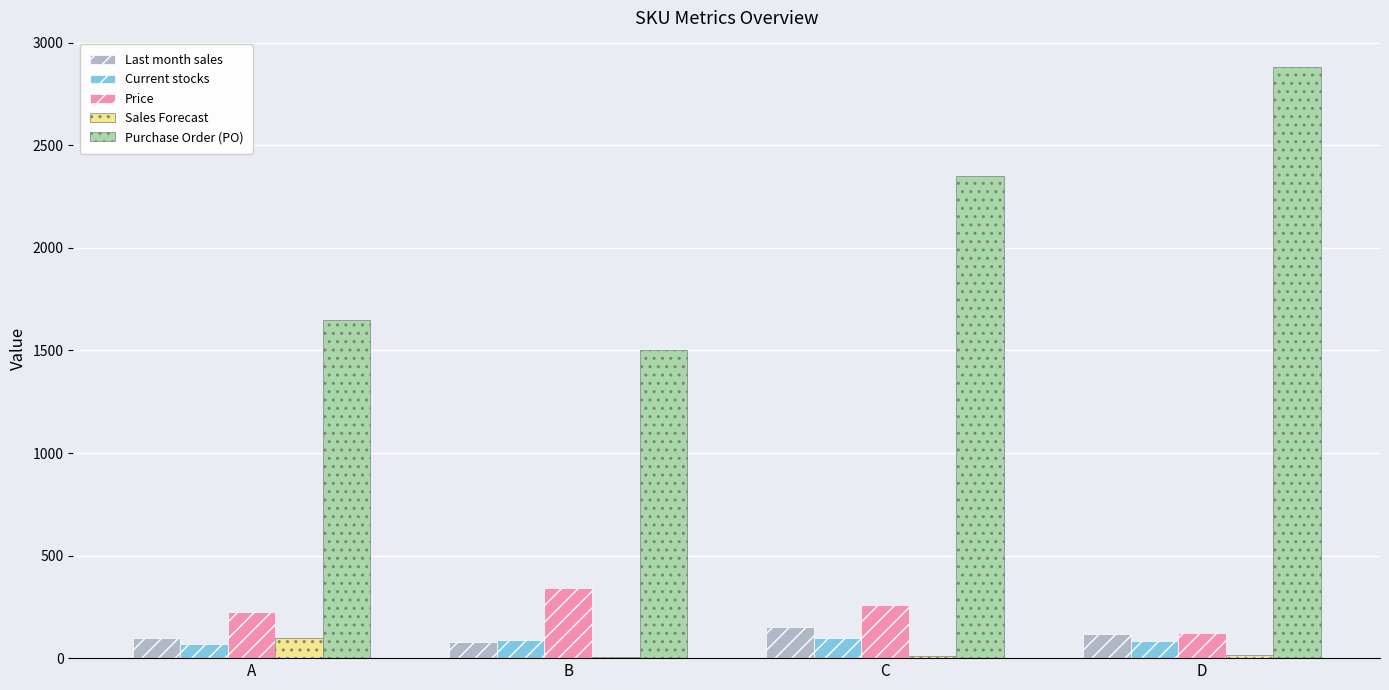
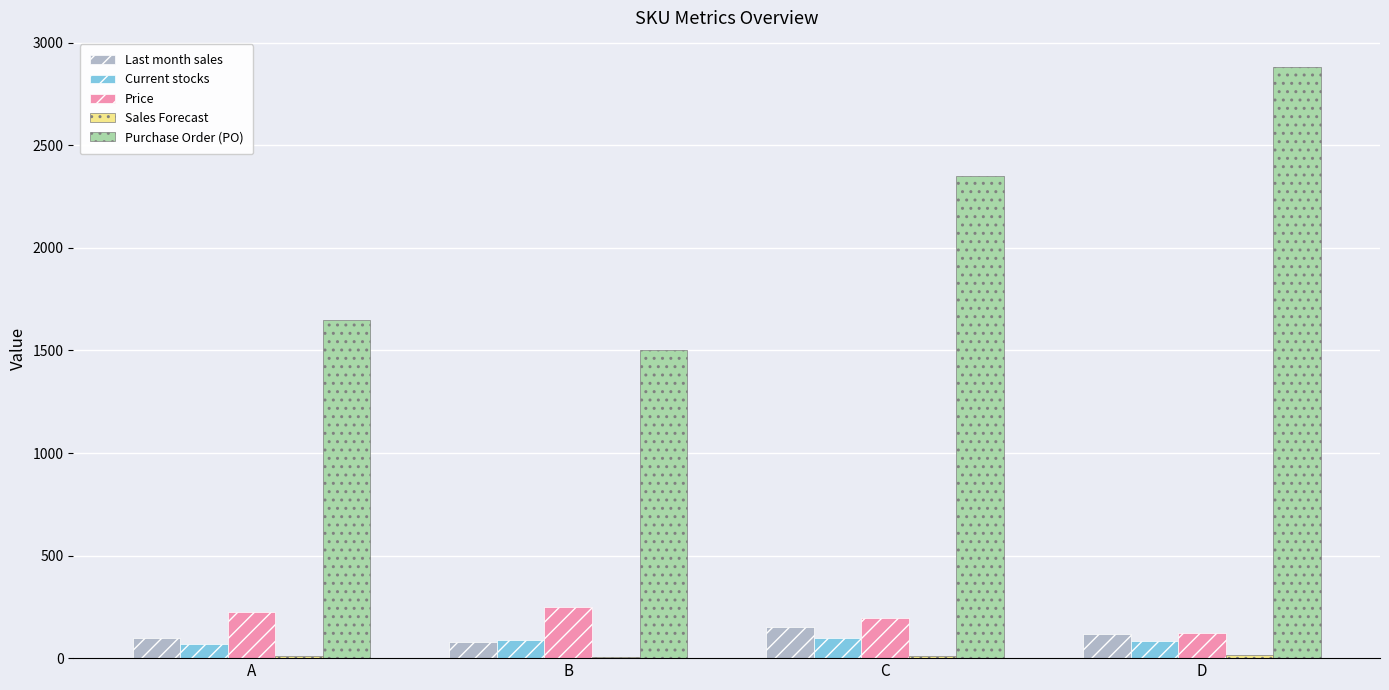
Sales Forecast, A: 100 -> 10
Price, B: 340 -> 250
Price, C: 260 -> 200
